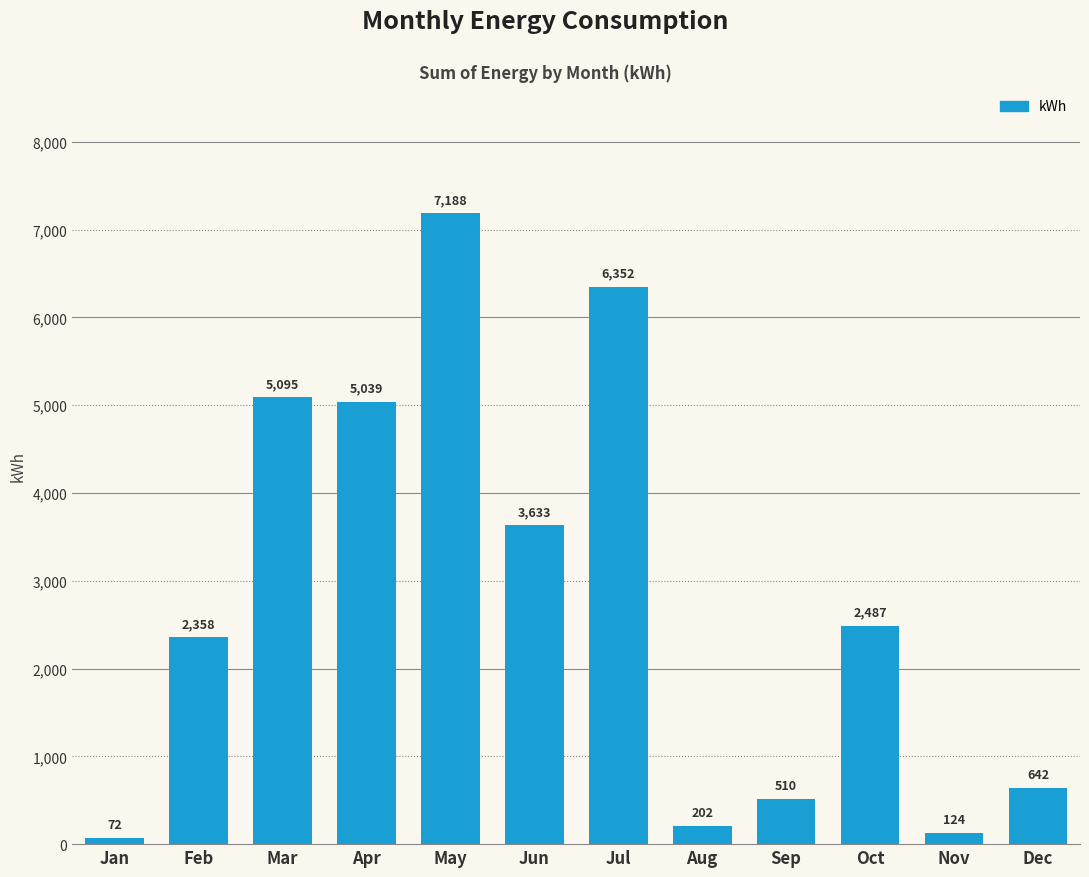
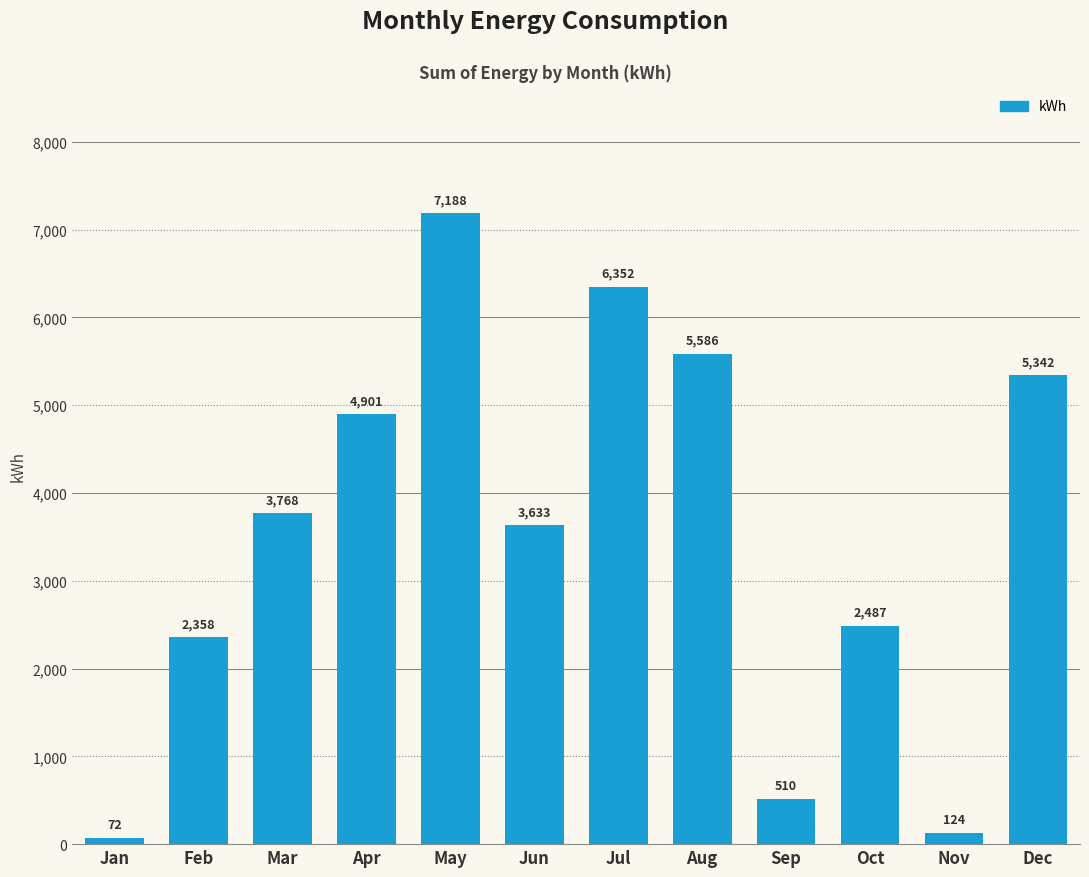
Mar: 5,095 -> 3,768
Apr: 5,039 -> 4,901
Aug: 202 -> 5,586
Dec: 642 -> 5,342
